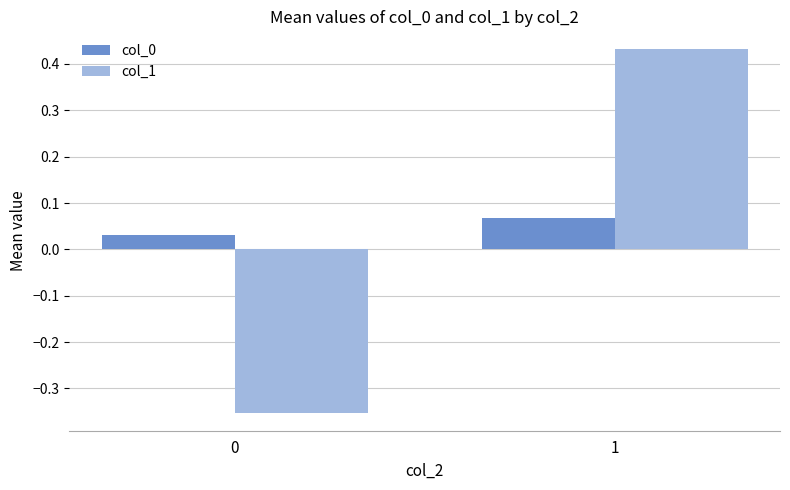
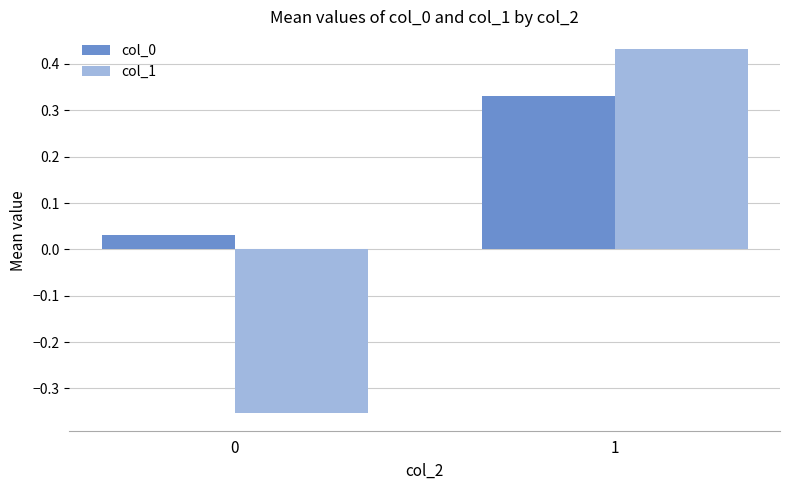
col_0, 1: 0.07 -> 0.33
